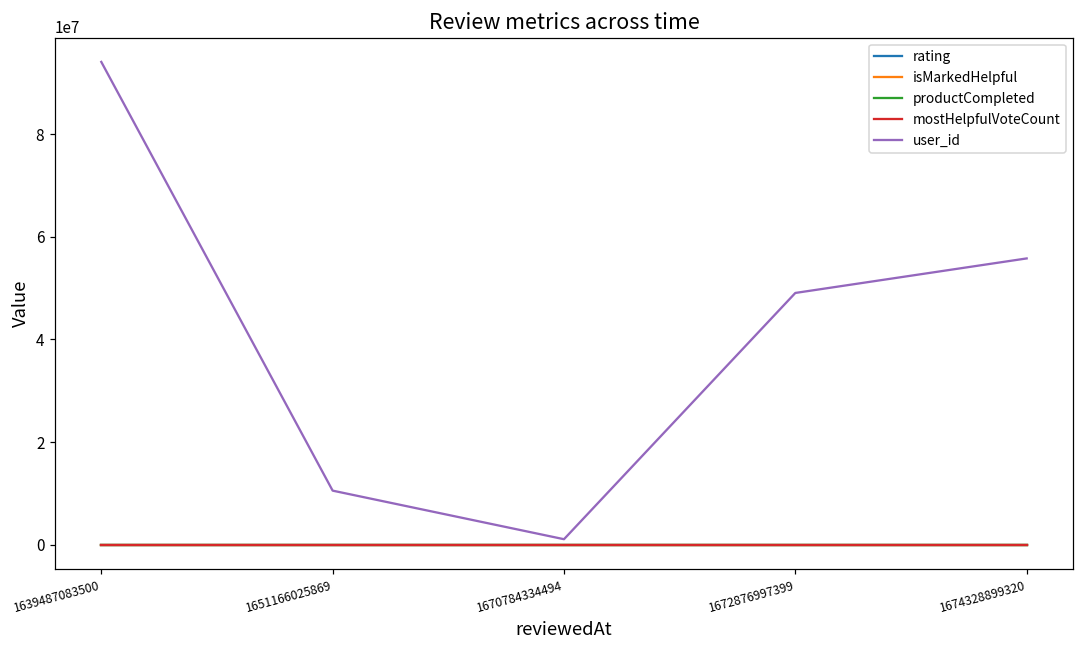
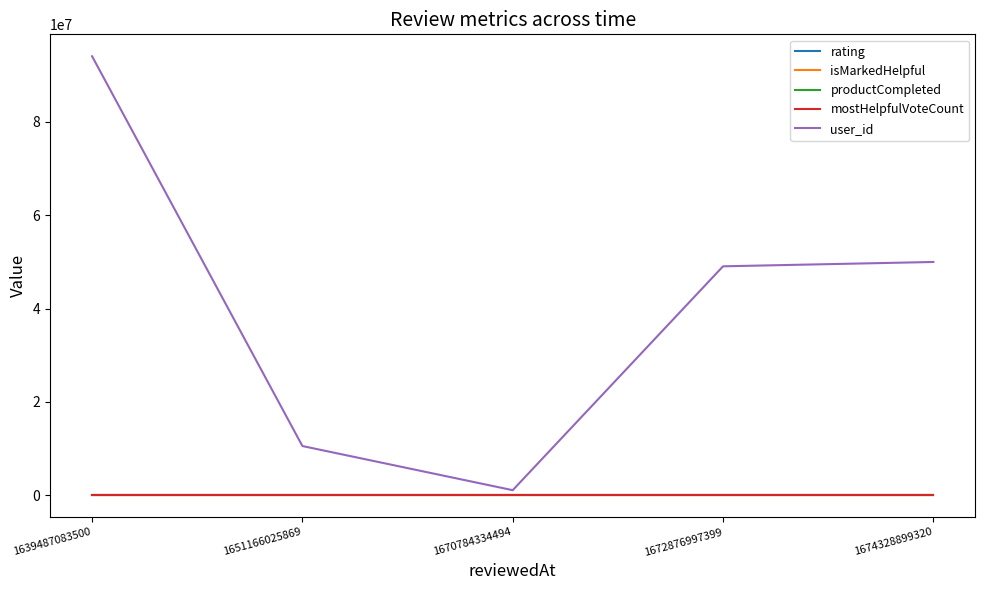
user_id, 1674328899320: 56000000 -> 50000000
